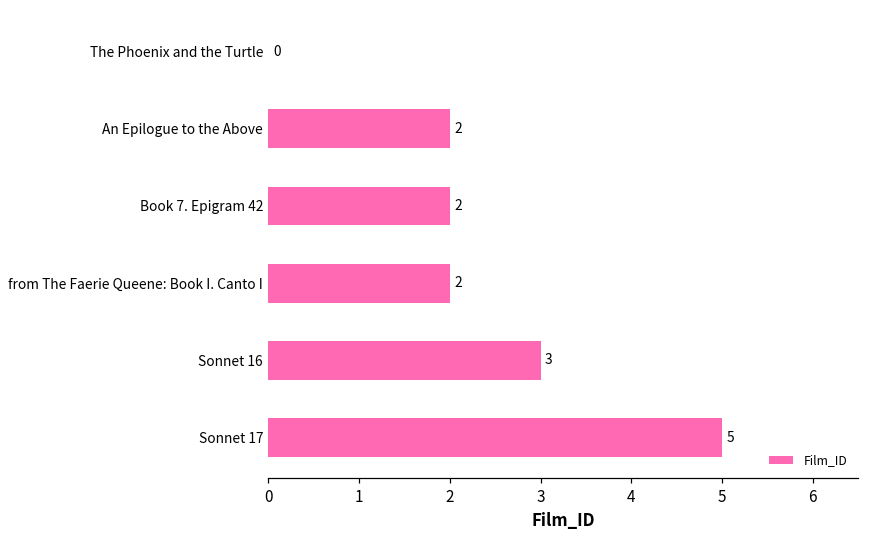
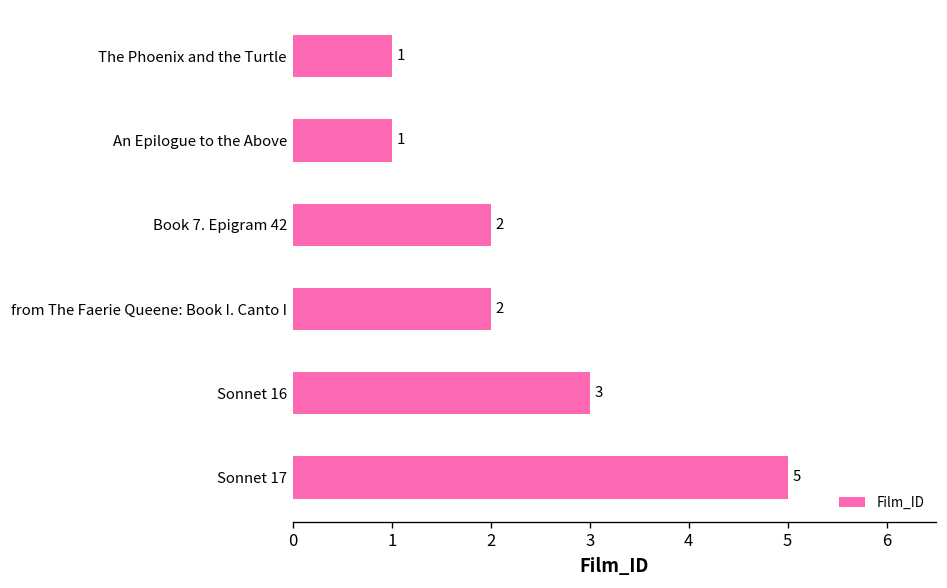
The Phoenix and the Turtle: 0 -> 1
An Epilogue to the Above: 2 -> 1
